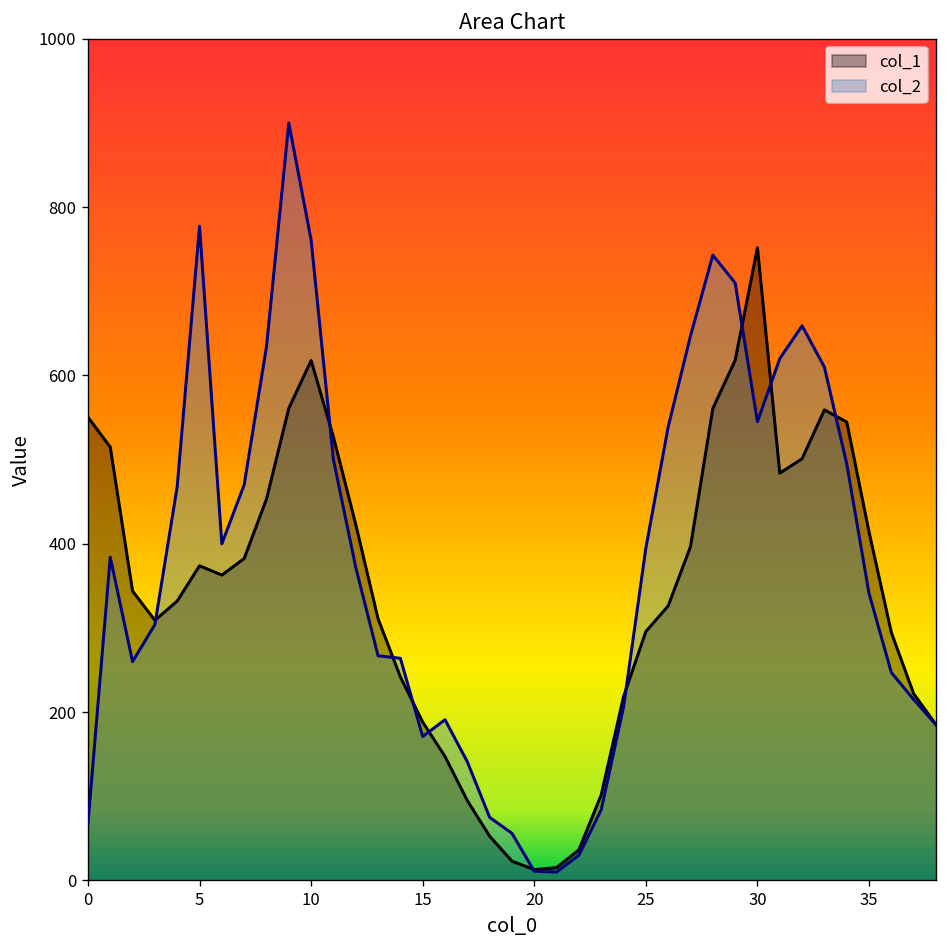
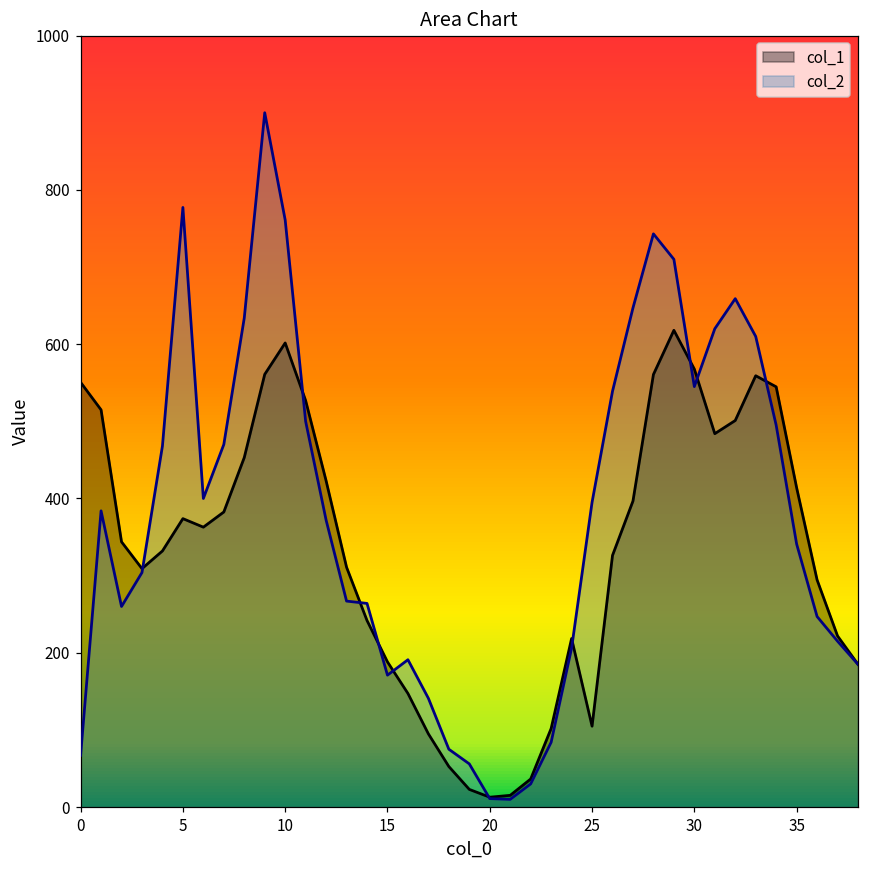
col_1, 10: 620 -> 600
col_1, 25: 300 -> 100
col_1, 30: 750 -> 570
